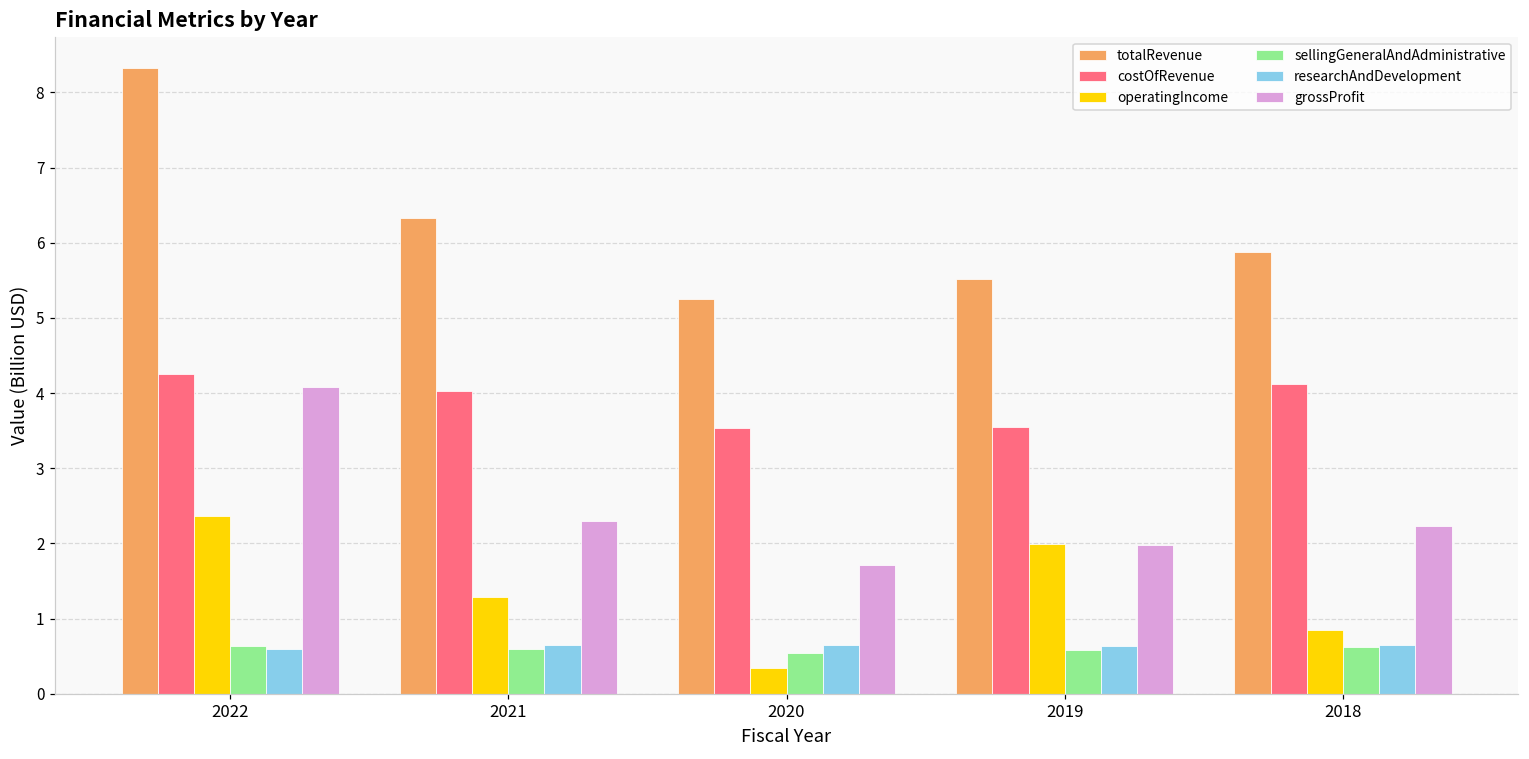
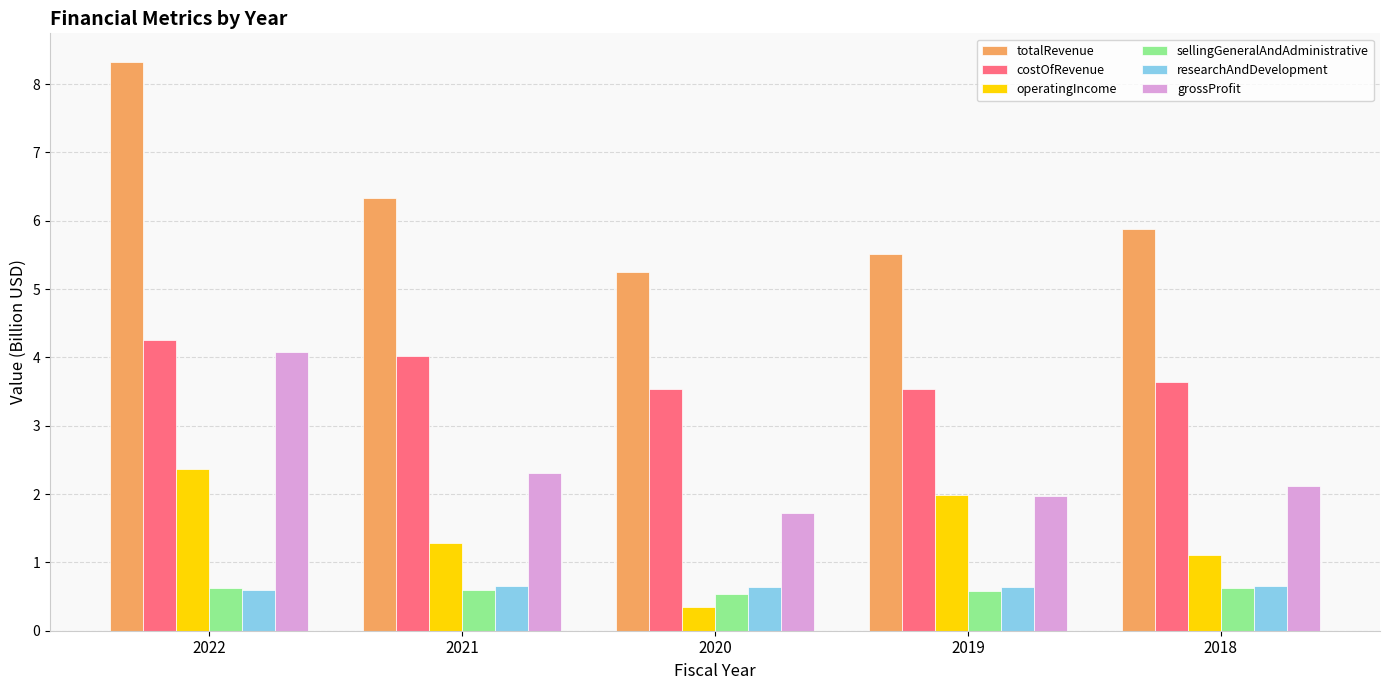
costOfRevenue, 2018: 4.1 -> 3.6
operatingIncome, 2018: 0.8 -> 1.1
grossProfit, 2018: 2.2 -> 2.1
